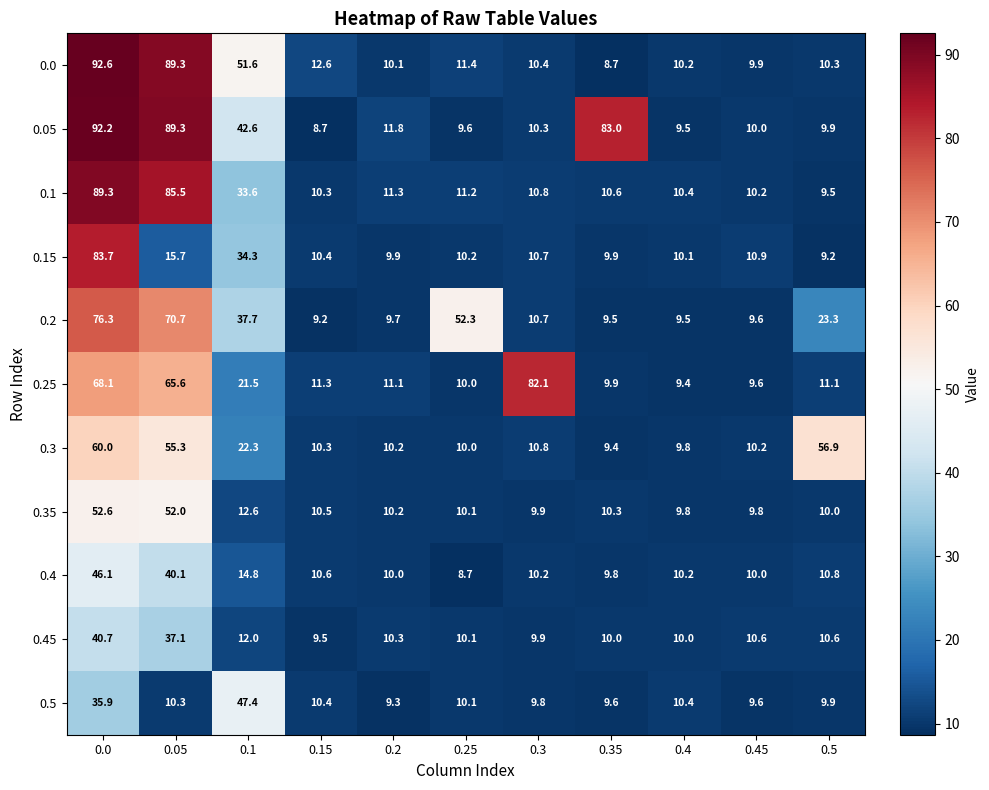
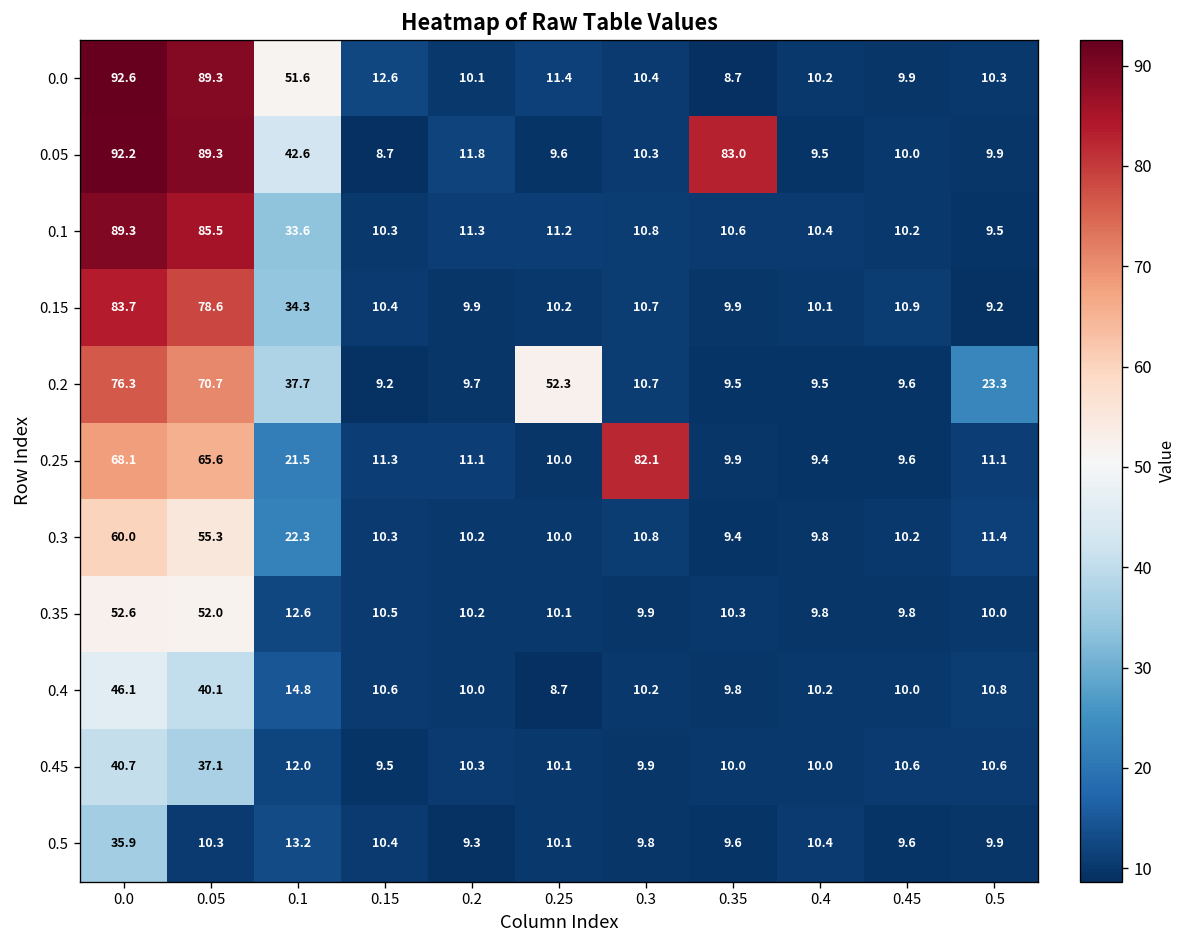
0.15, 0.05: 15.7 -> 78.6
0.3, 0.5: 56.9 -> 11.4
0.5, 0.1: 47.4 -> 13.2
